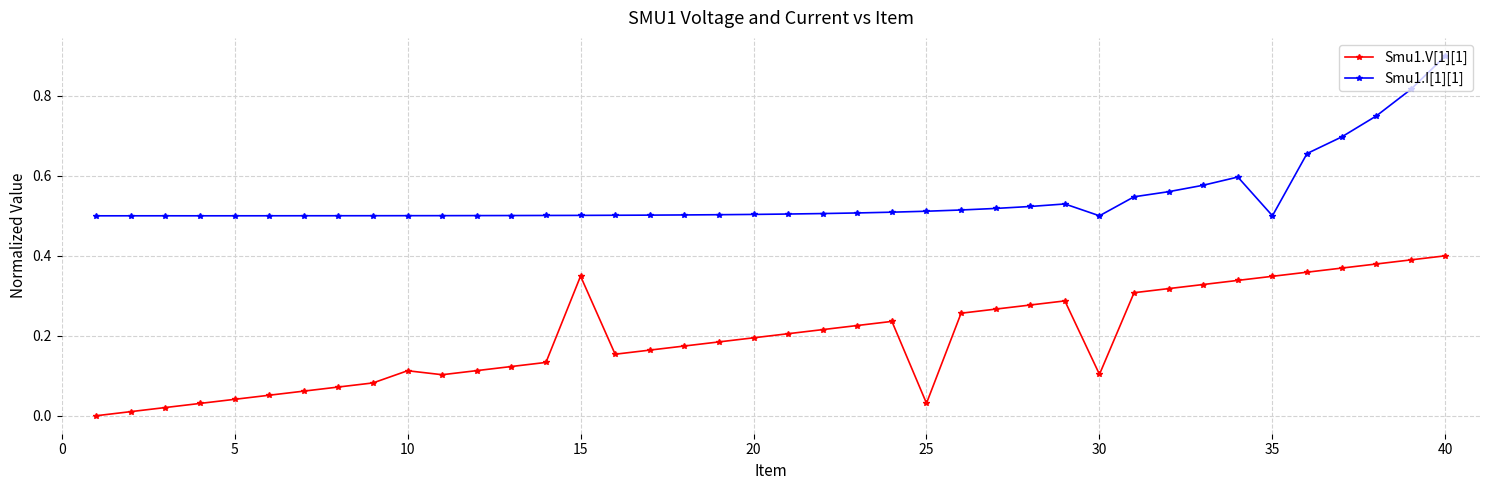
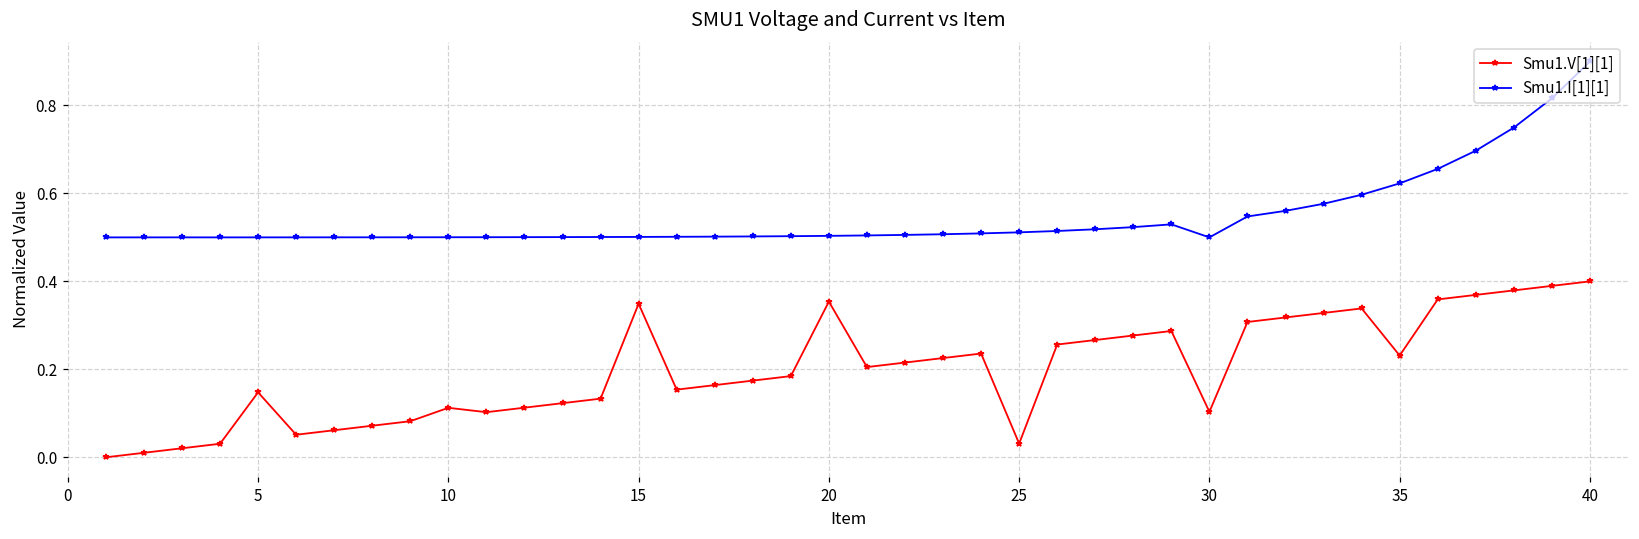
Smu1.V[1][1], 5: 0.04 -> 0.15
Smu1.V[1][1], 20: 0.19 -> 0.35
Smu1.V[1][1], 35: 0.35 -> 0.23
Smu1.I[1][1], 35: 0.50 -> 0.62
